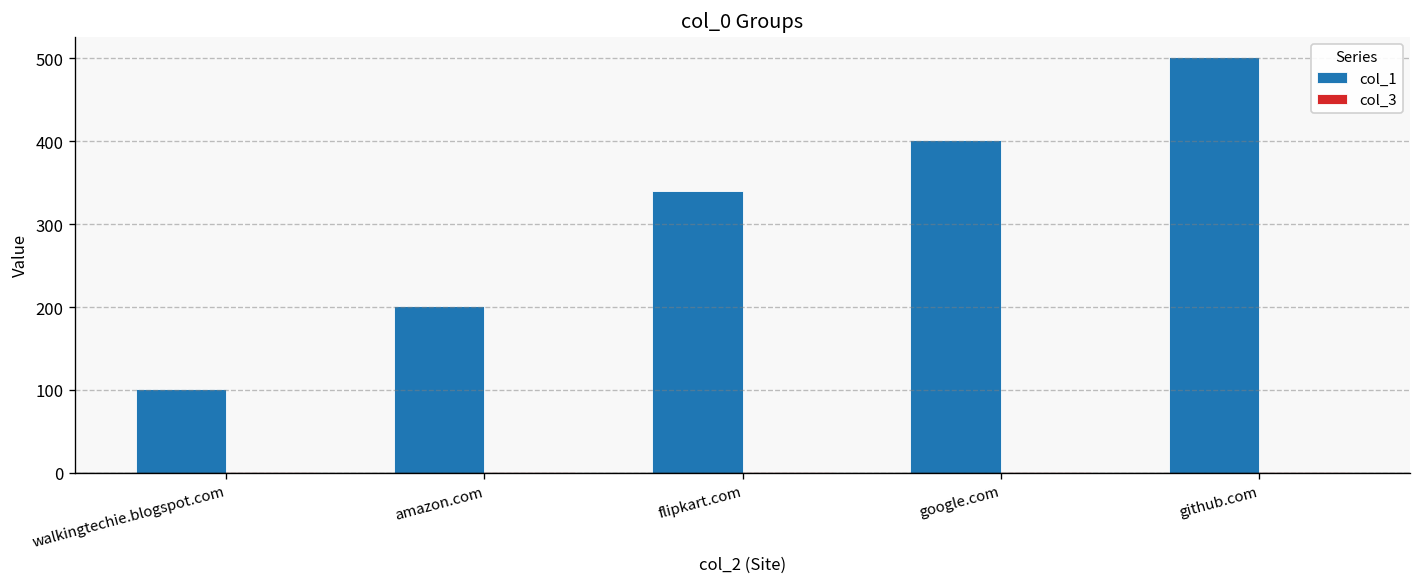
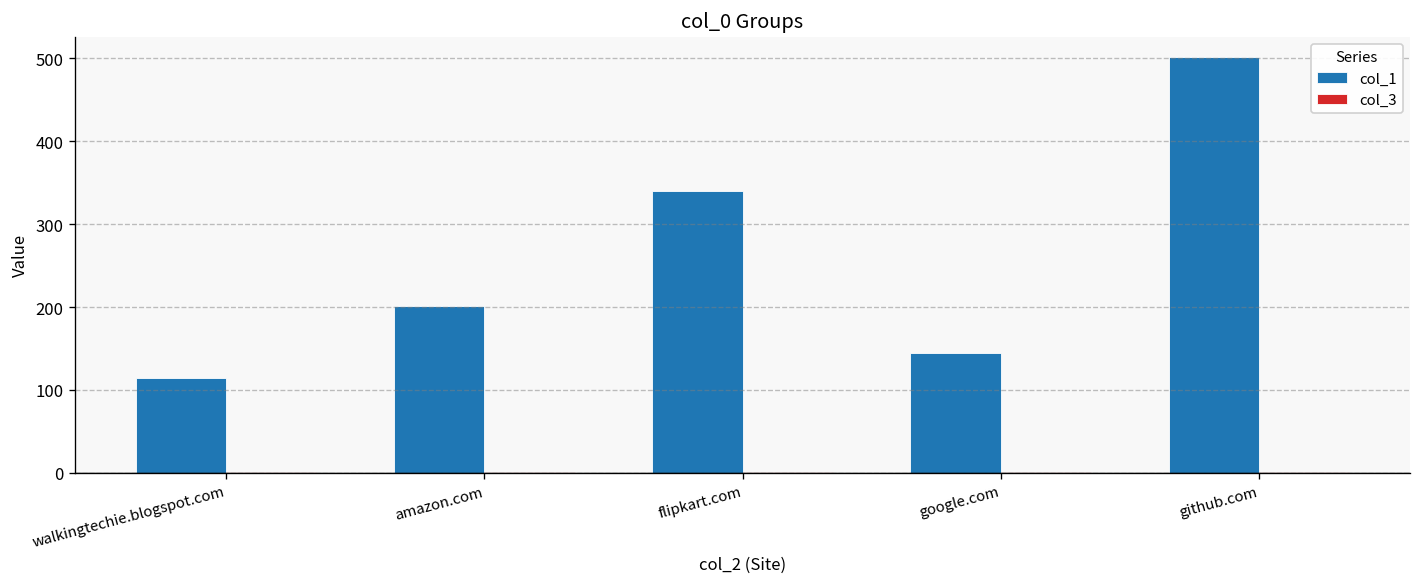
col_1, walkingtechie.blogspot.com: 100 -> 110
col_1, google.com: 400 -> 150
